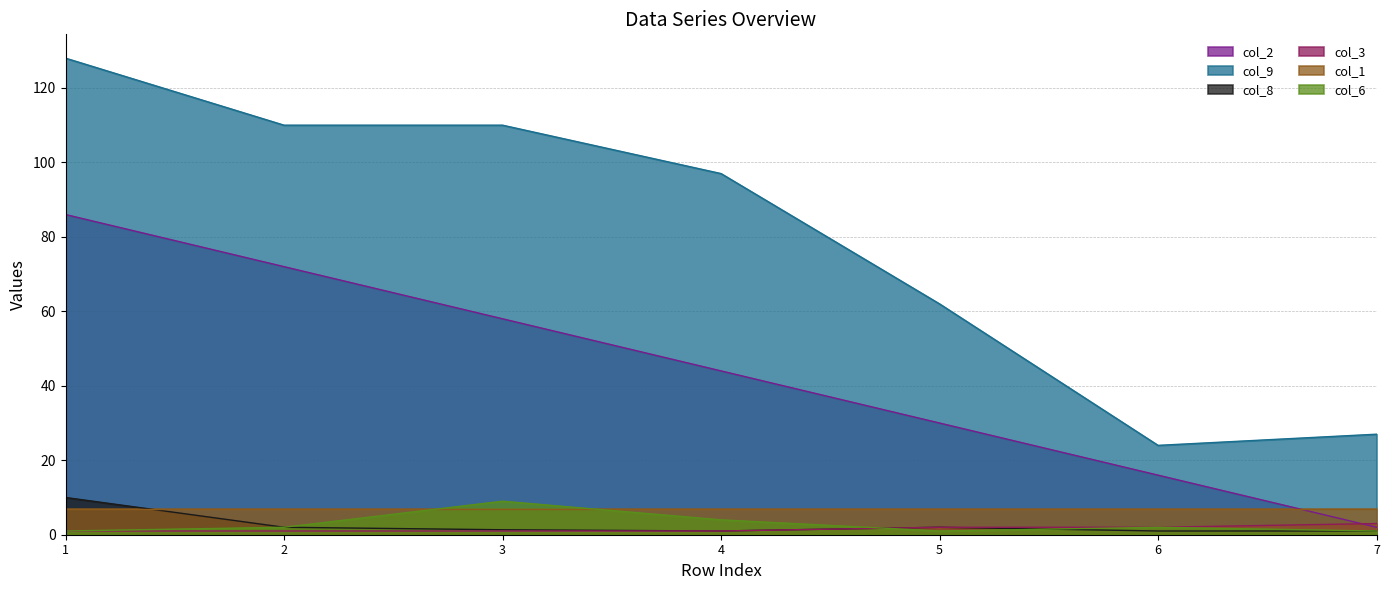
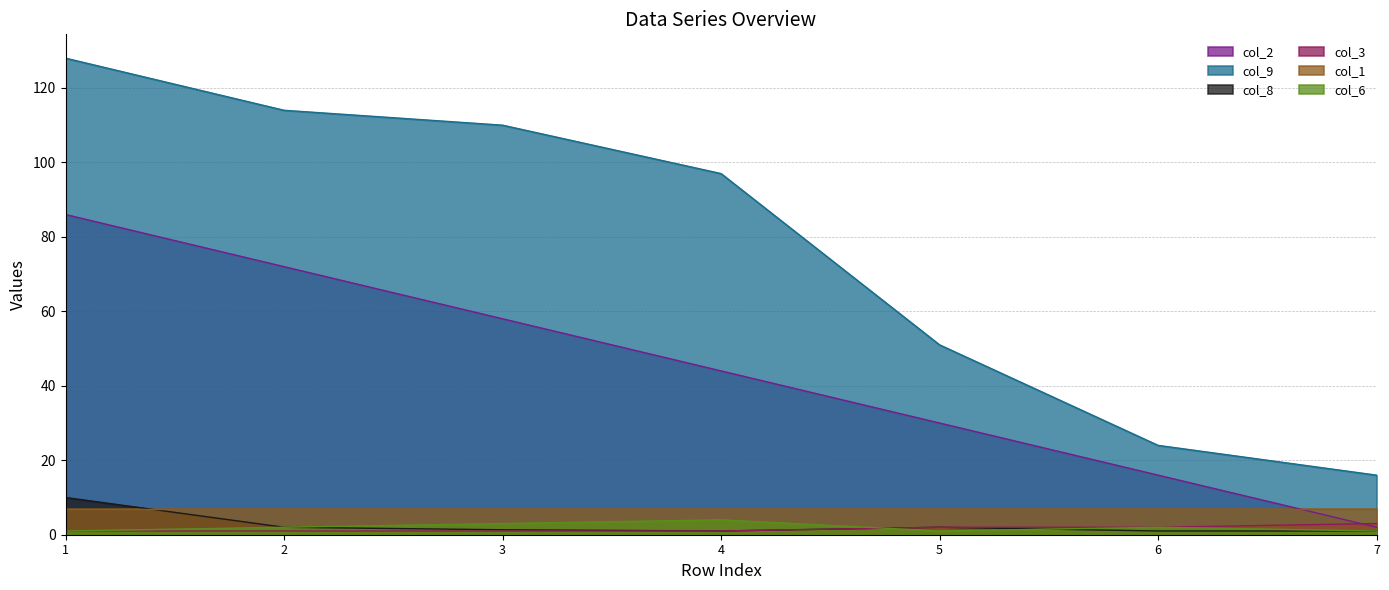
col_9, 2: 110 -> 114
col_6, 3: 9 -> 3
col_9, 5: 62 -> 51
col_9, 7: 27 -> 16
